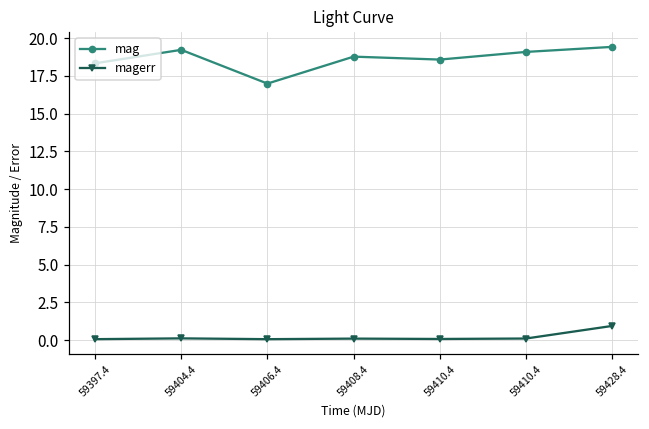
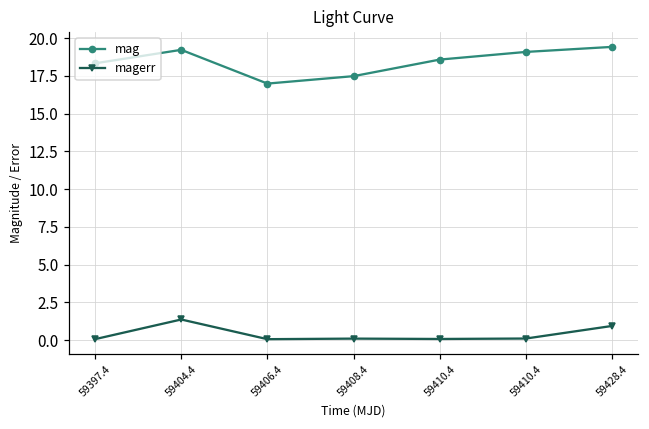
magerr, 59404.4: 0.1 -> 1.4
mag, 59408.4: 18.8 -> 17.5
